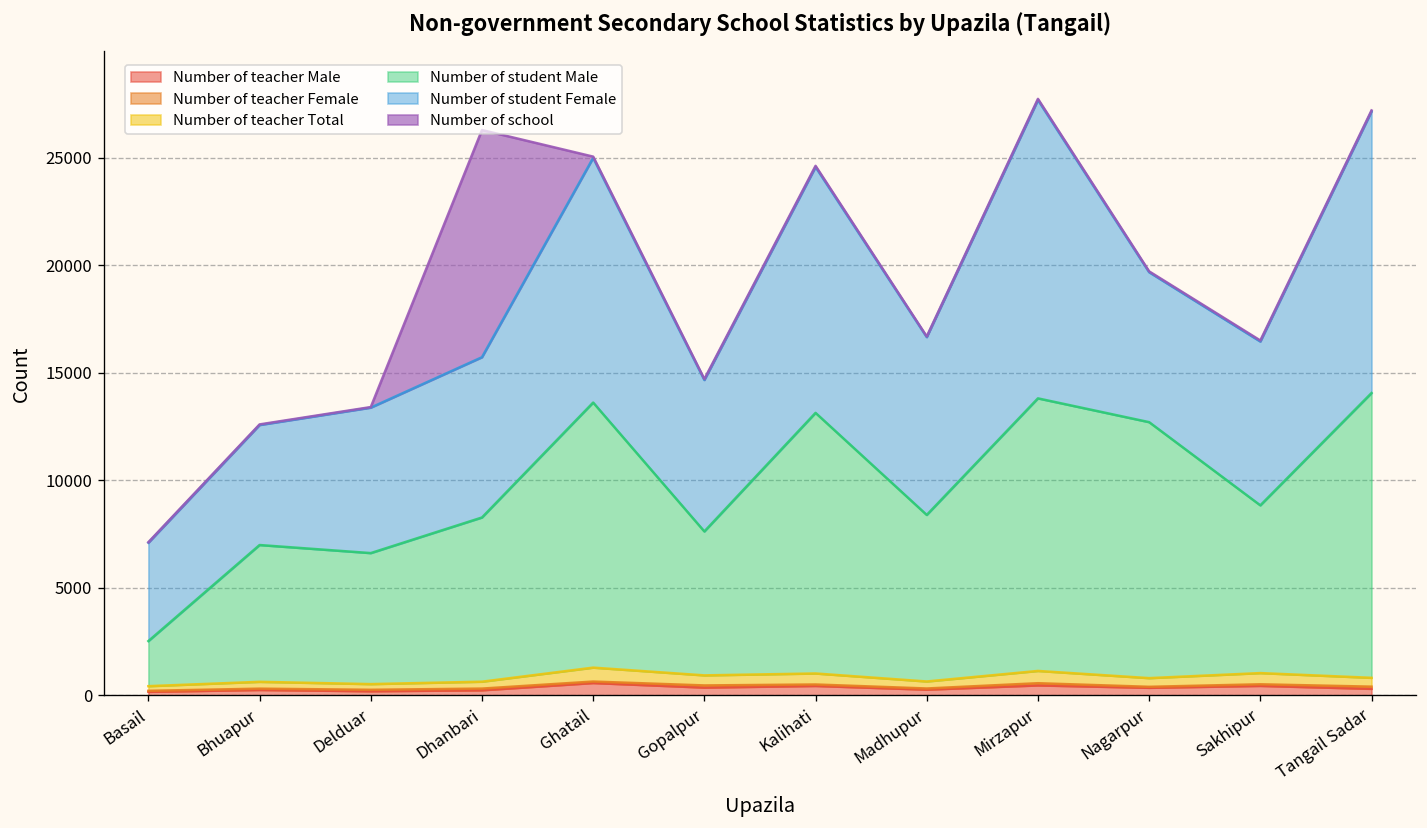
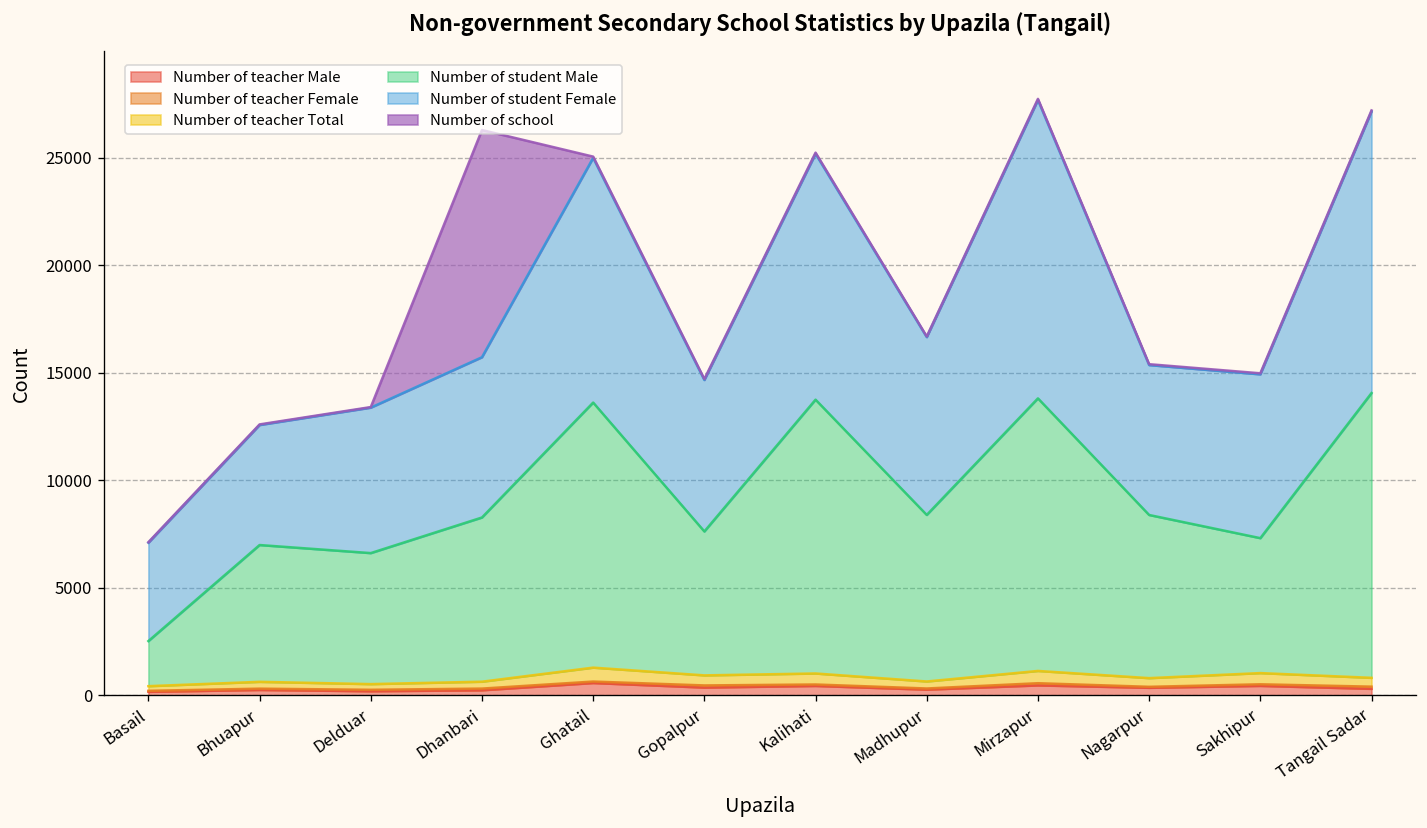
Number of student Male, Kalihati: 12100 -> 12700
Number of student Male, Nagarpur: 11900 -> 7600
Number of student Male, Sakhipur: 7800 -> 6300
